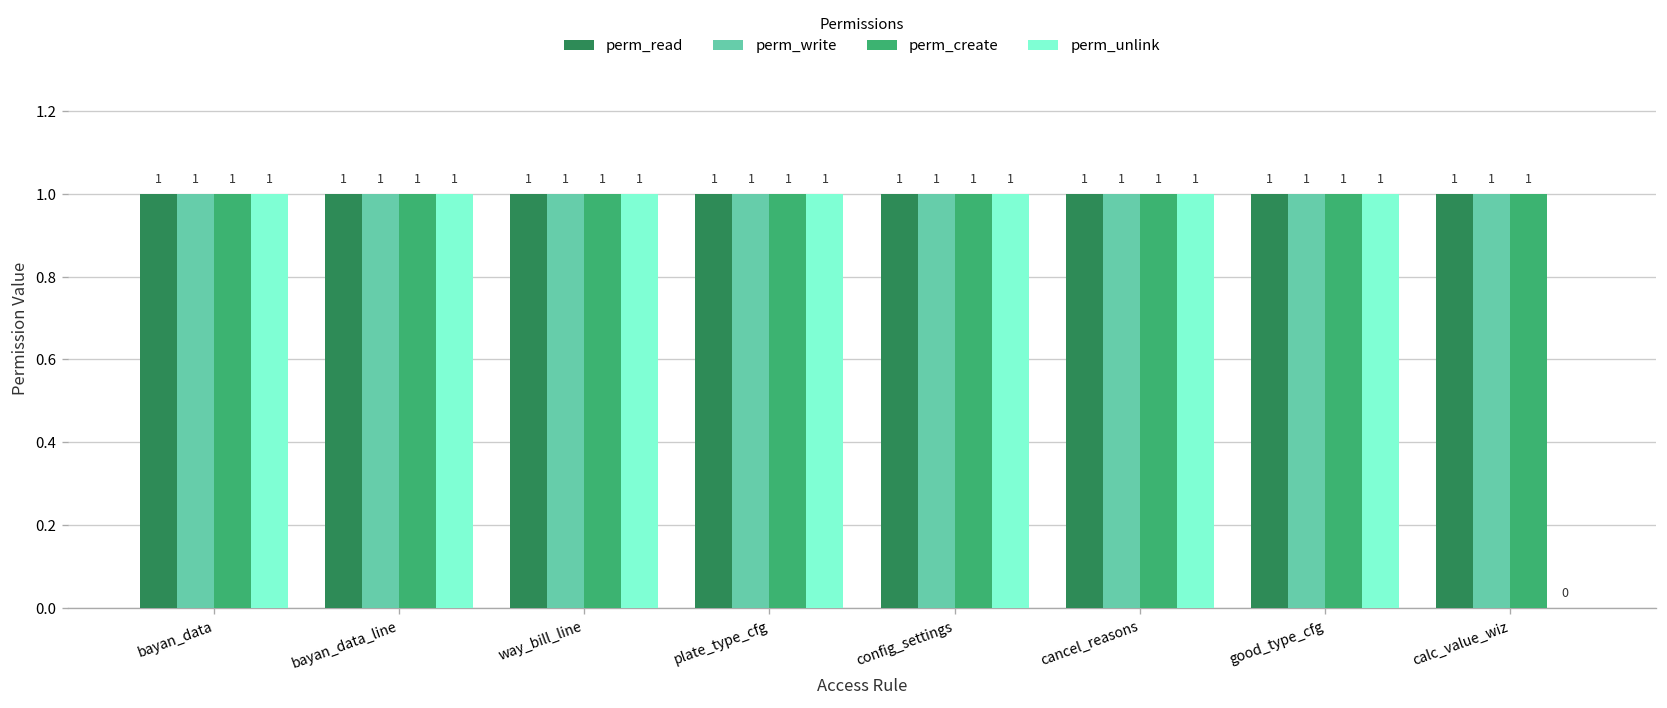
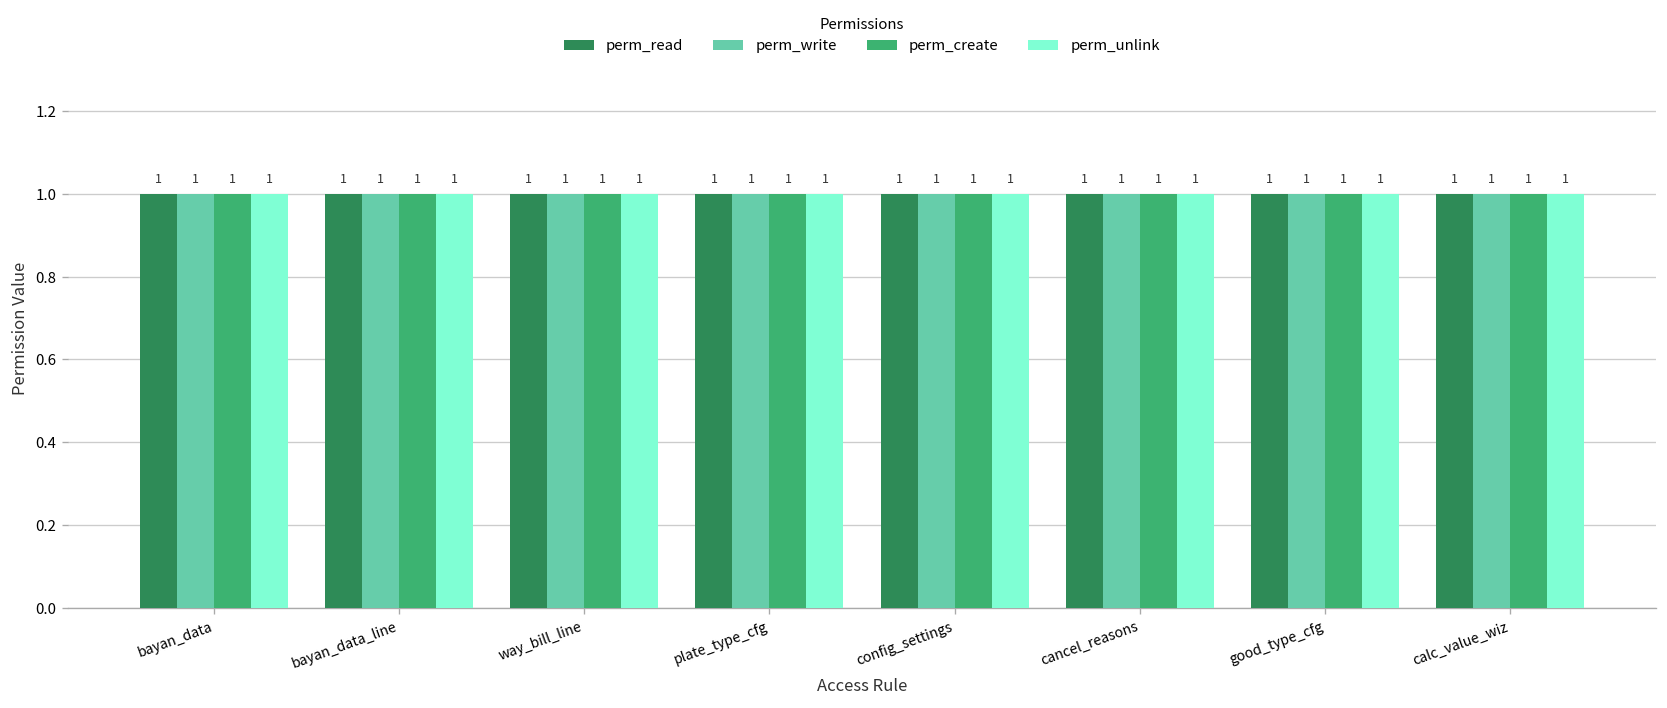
perm_unlink, calc_value_wiz: 0 -> 1
